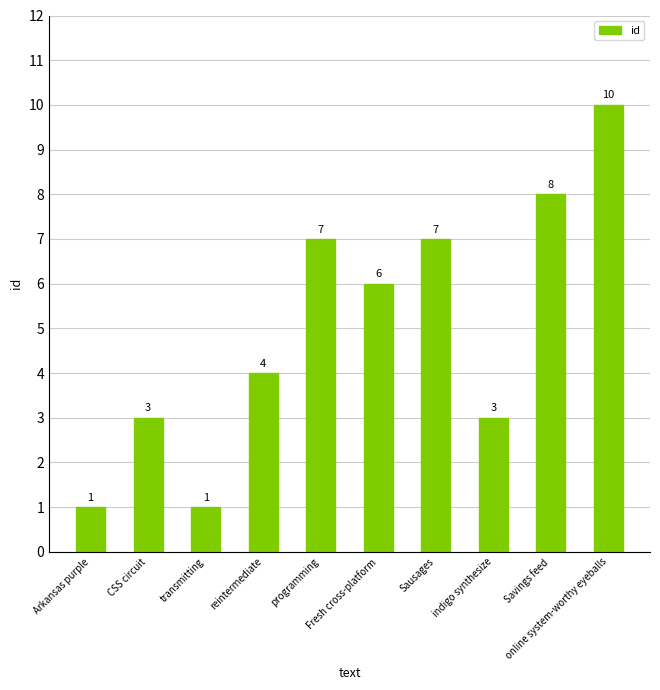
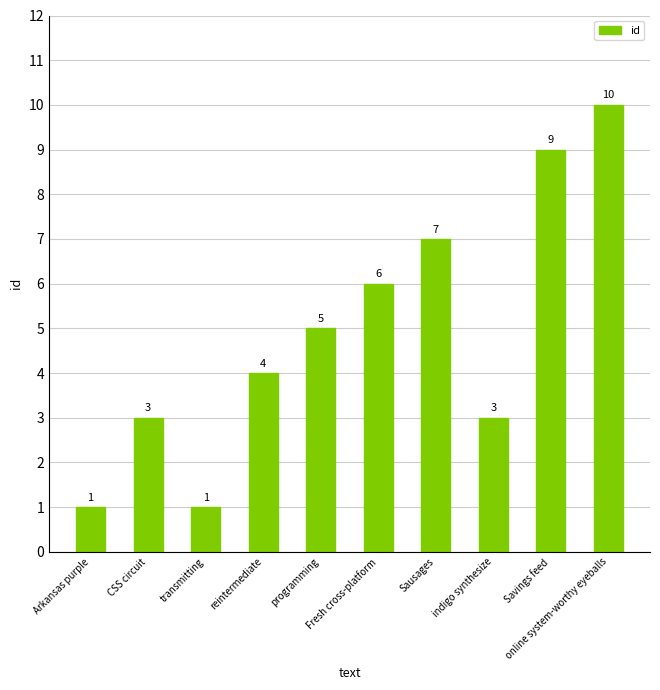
programming: 7 -> 5
Savings feed: 8 -> 9
